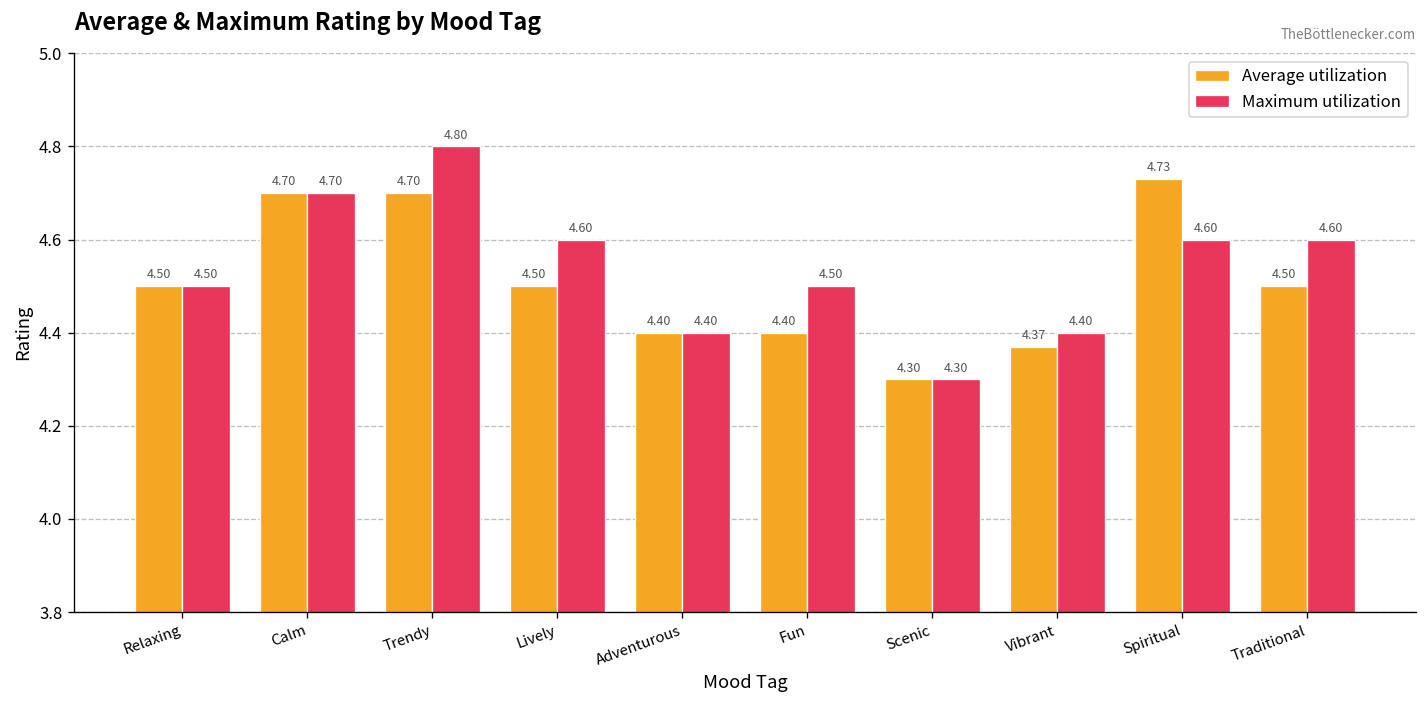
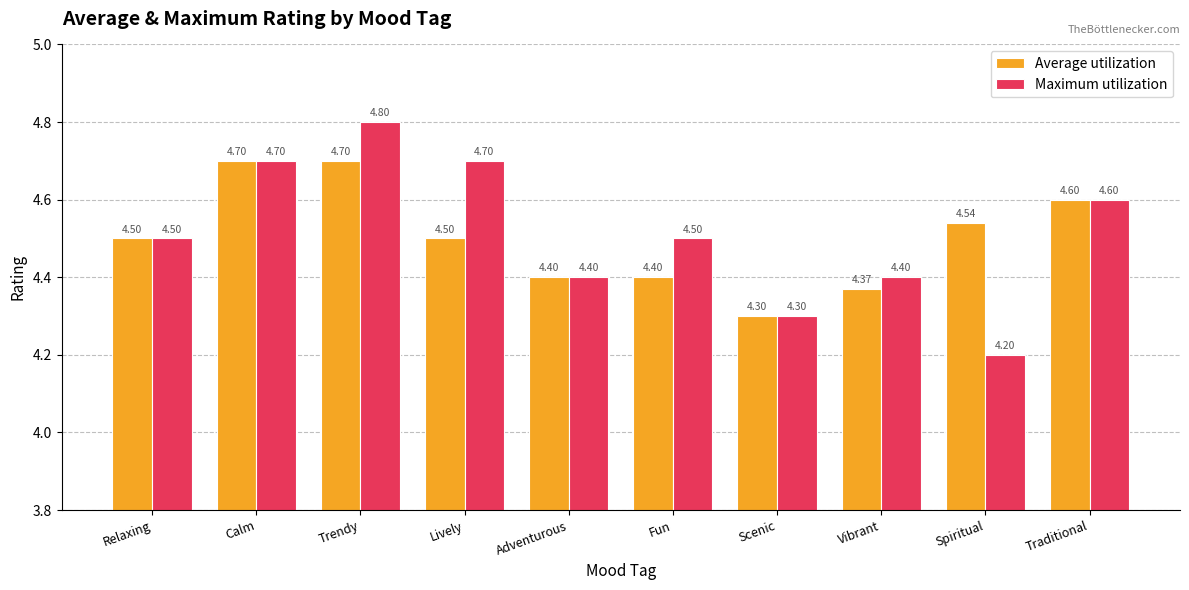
Maximum utilization, Lively: 4.60 -> 4.70
Average utilization, Spiritual: 4.73 -> 4.54
Maximum utilization, Spiritual: 4.60 -> 4.20
Average utilization, Traditional: 4.50 -> 4.60
